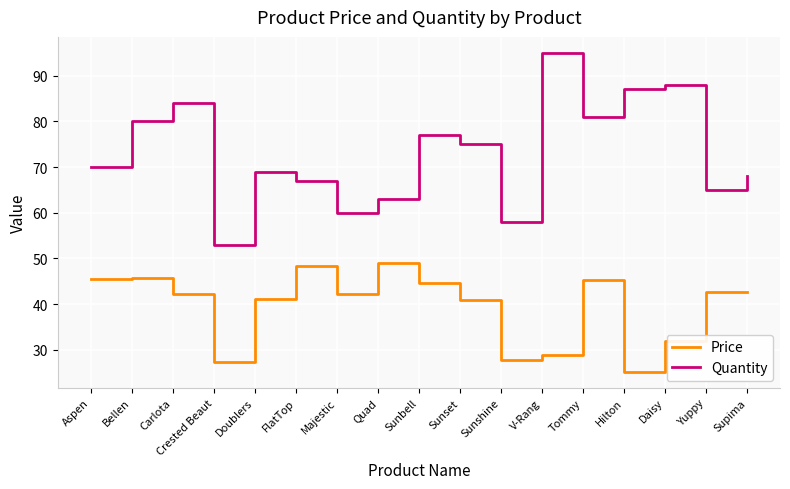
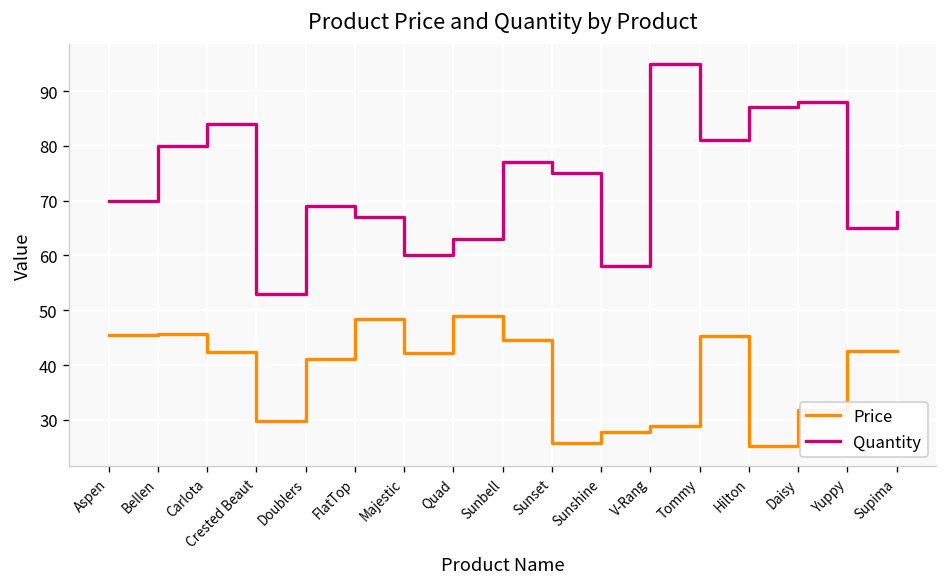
Price, Crested Beaut: 27 -> 30
Price, Sunset: 41 -> 26
